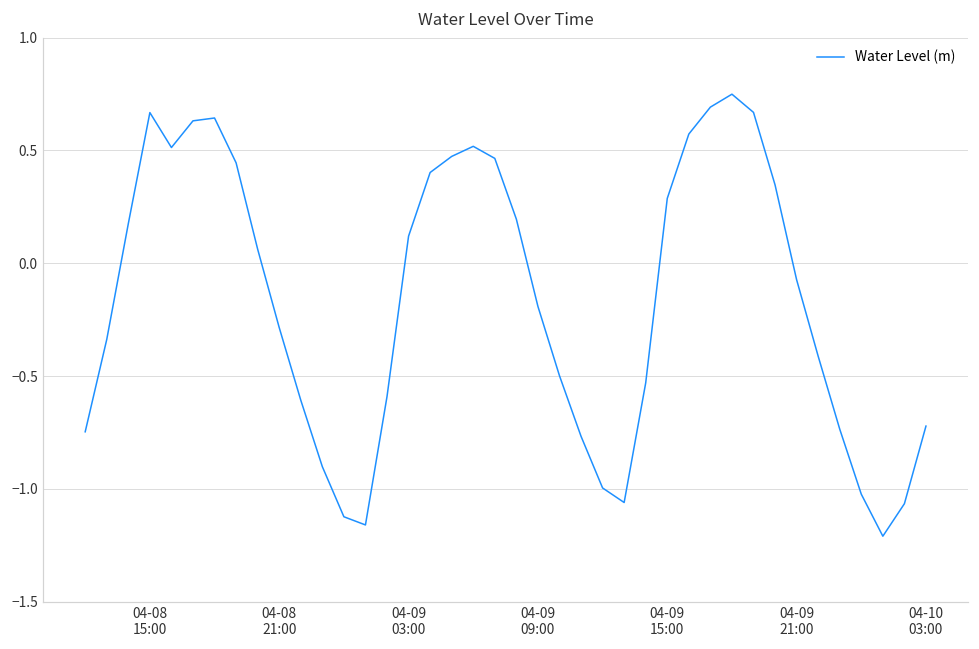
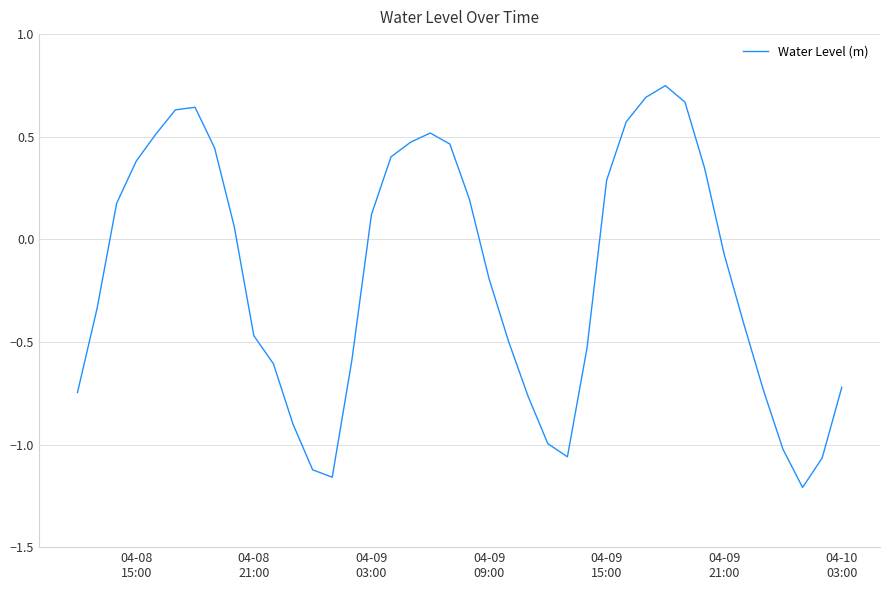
04-08 15:00: 0.67 -> 0.38
04-08 21:00: -0.29 -> -0.47
